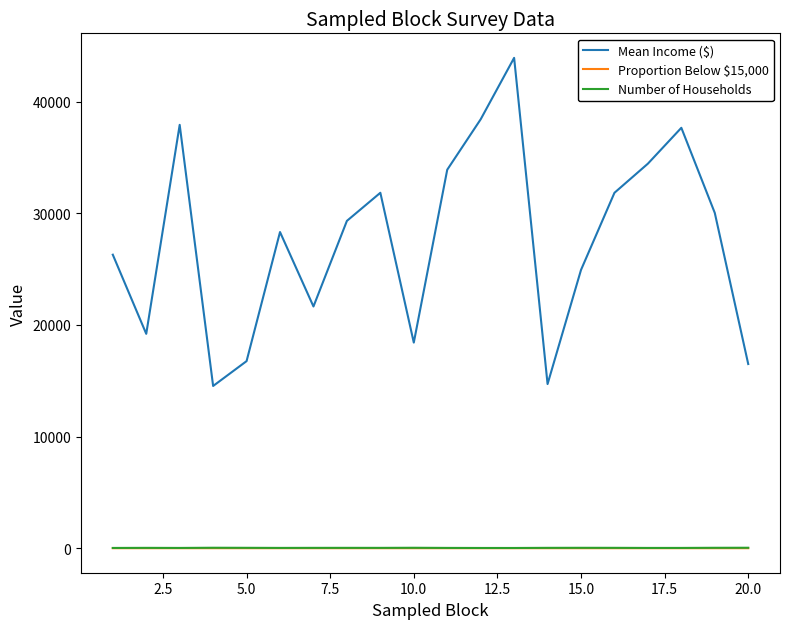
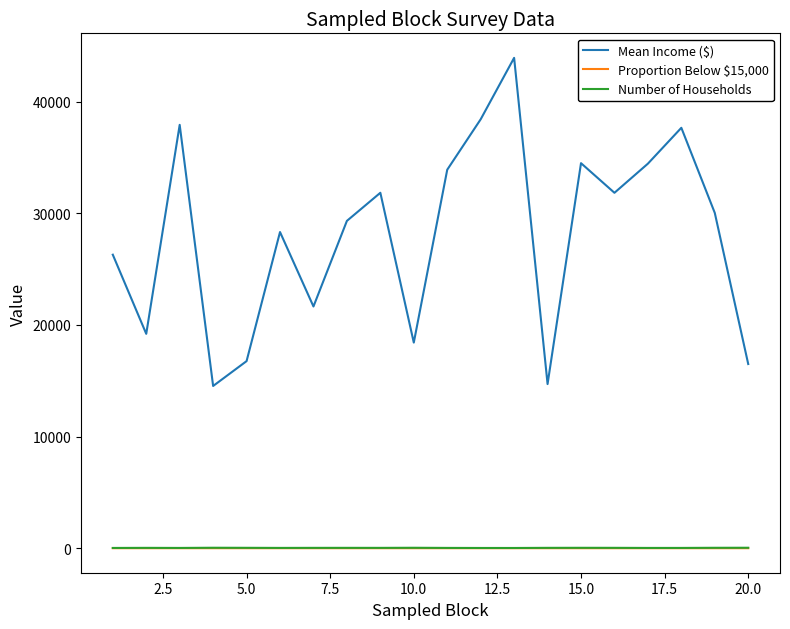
Mean Income ($), 15.0: 24900 -> 34500
